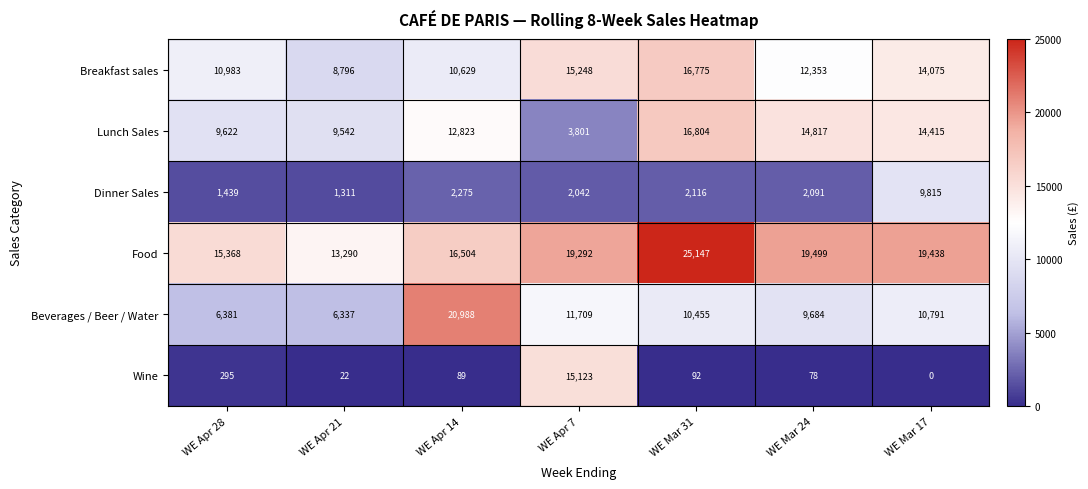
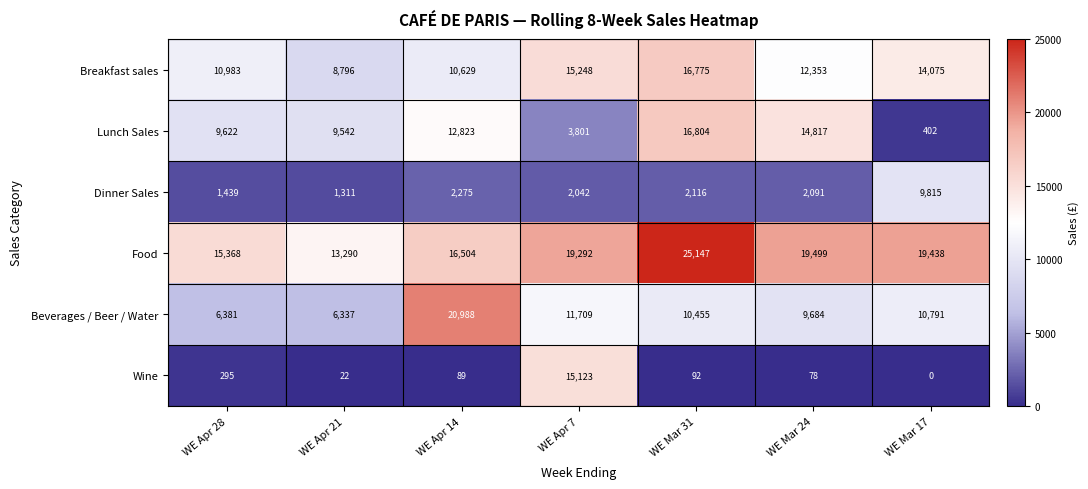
Lunch Sales, WE Mar 17: 14,415 -> 402
